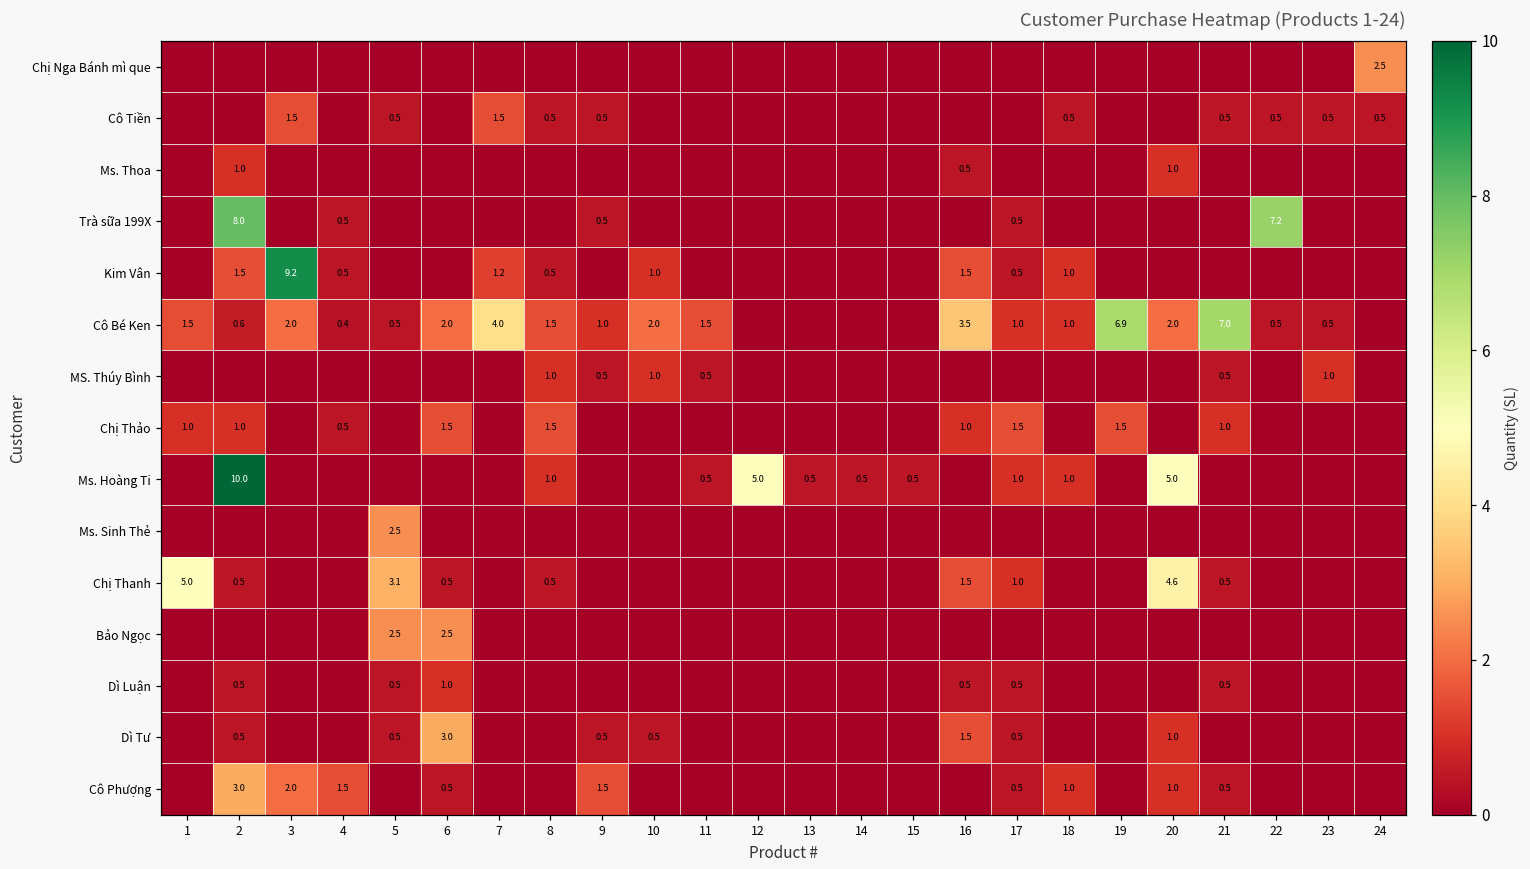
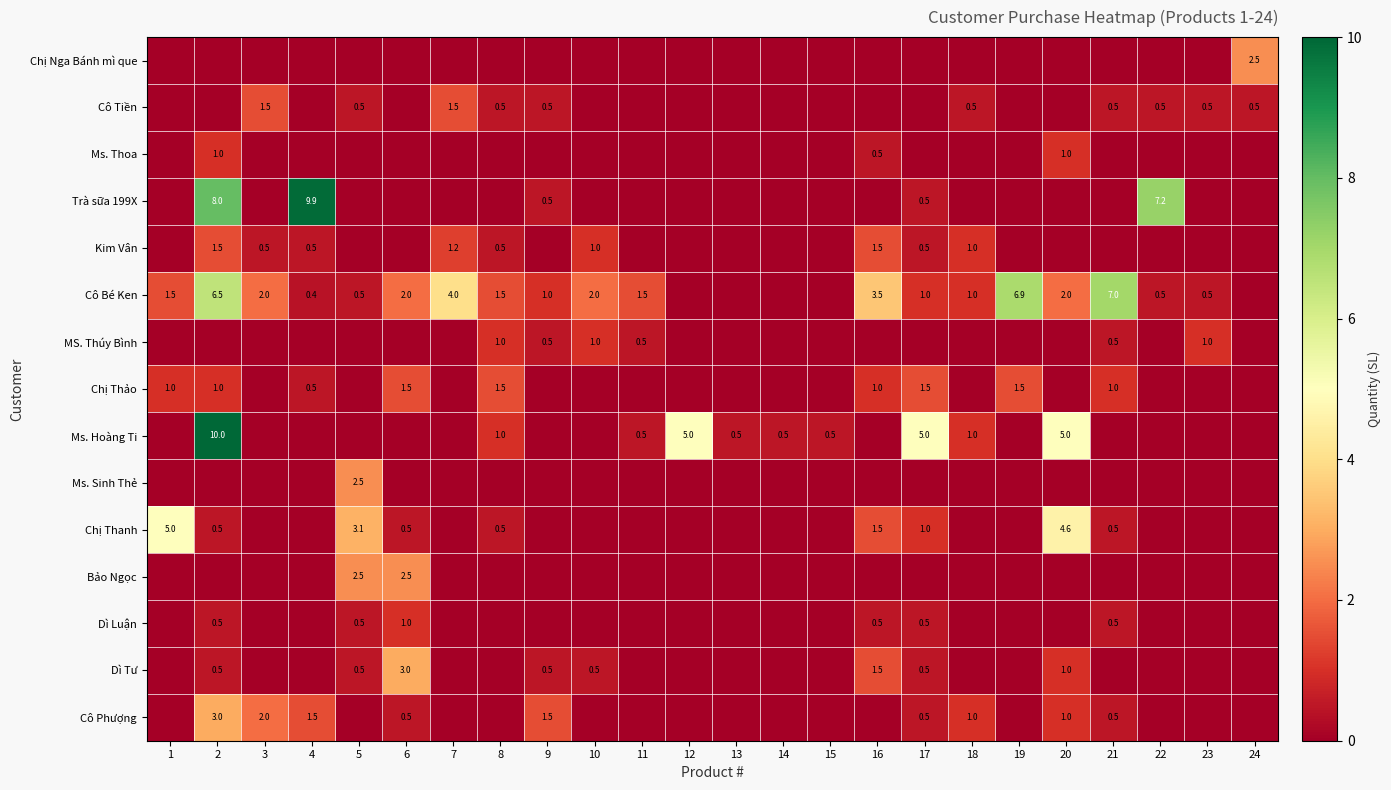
Trà sữa 199X, 4: 0.5 -> 9.9
Kim Vân, 3: 9.2 -> 0.5
Cô Bé Ken, 2: 0.6 -> 6.5
Ms. Hoàng Ti, 17: 1.0 -> 5.0
